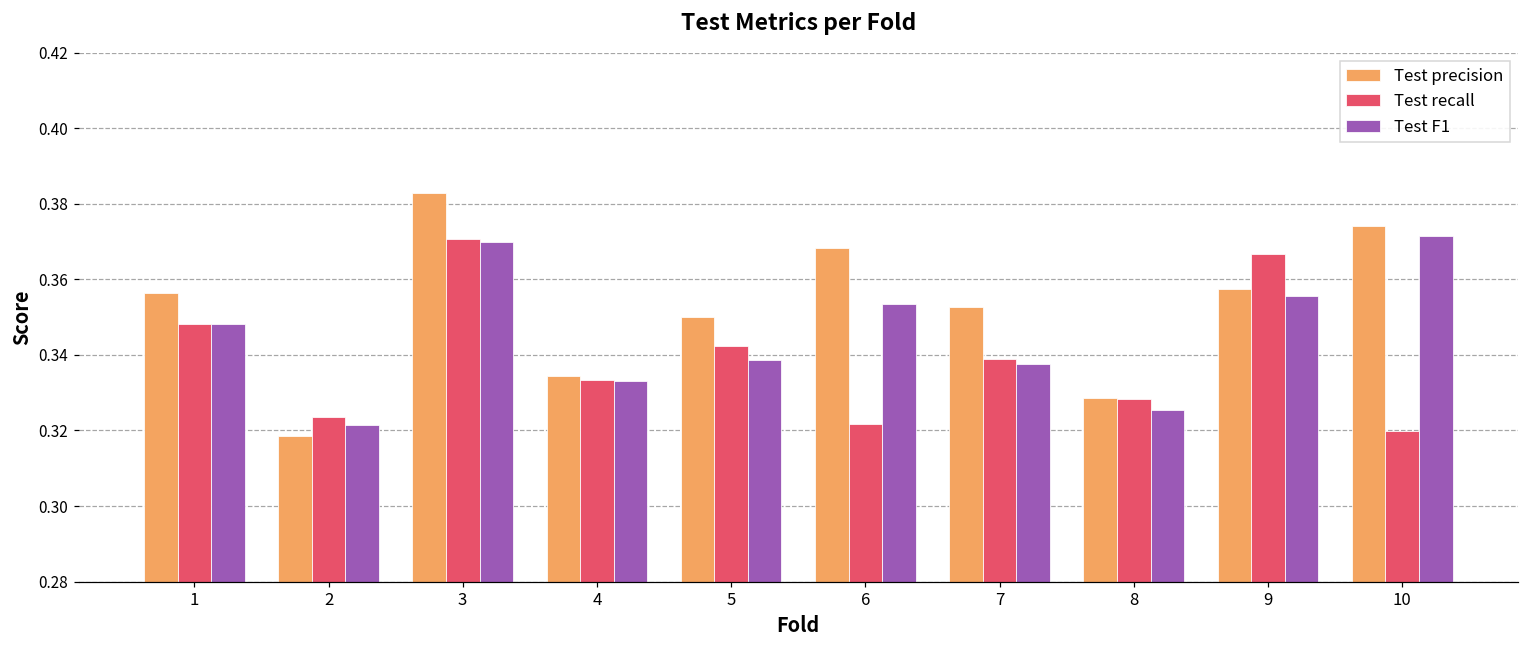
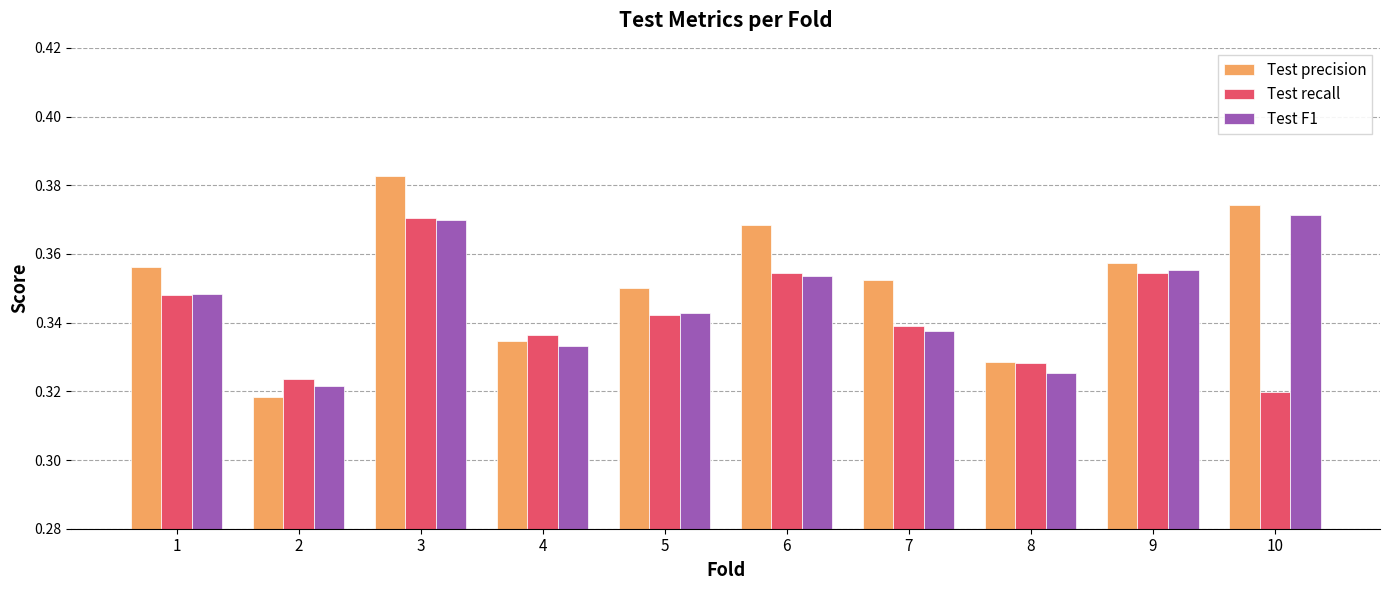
Test recall, 4: 0.333 -> 0.336
Test F1, 5: 0.339 -> 0.343
Test recall, 6: 0.322 -> 0.355
Test recall, 9: 0.367 -> 0.354
